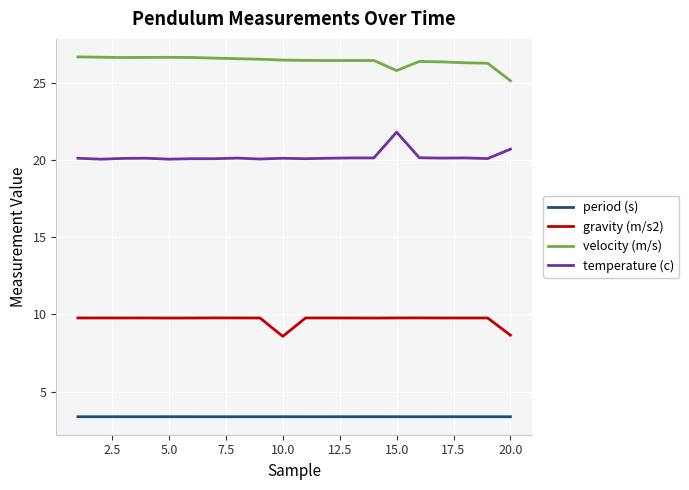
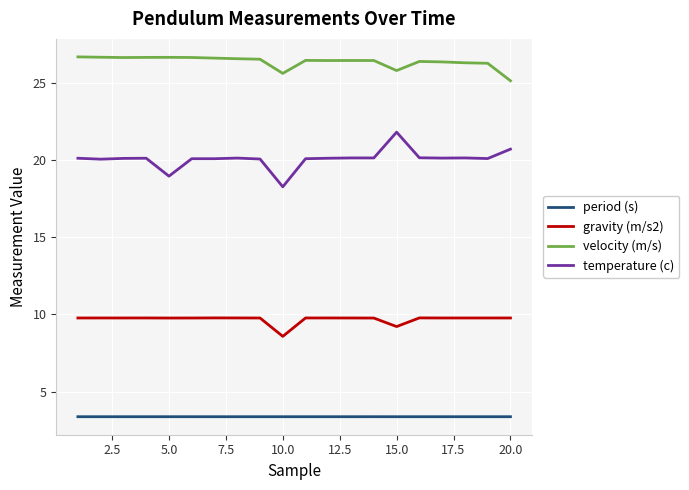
temperature (c), 5.0: 20.1 -> 19.0
velocity (m/s), 10.0: 26.5 -> 25.6
temperature (c), 10.0: 20.1 -> 18.3
gravity (m/s2), 15.0: 9.8 -> 9.2
gravity (m/s2), 20.0: 8.7 -> 9.8
